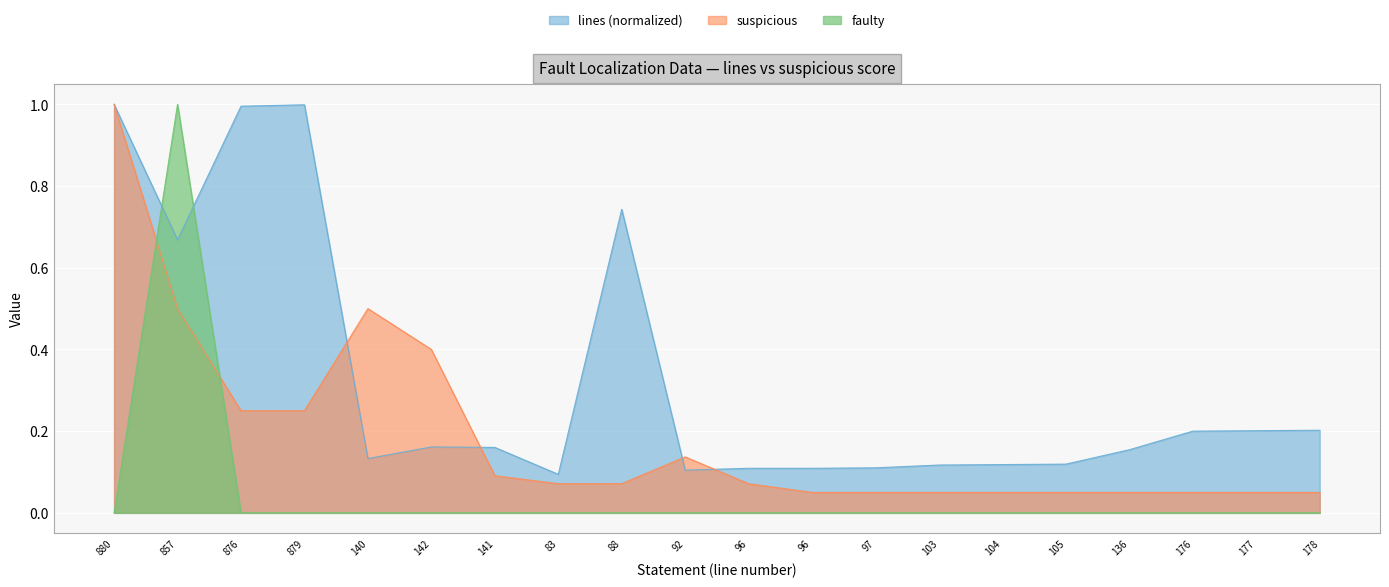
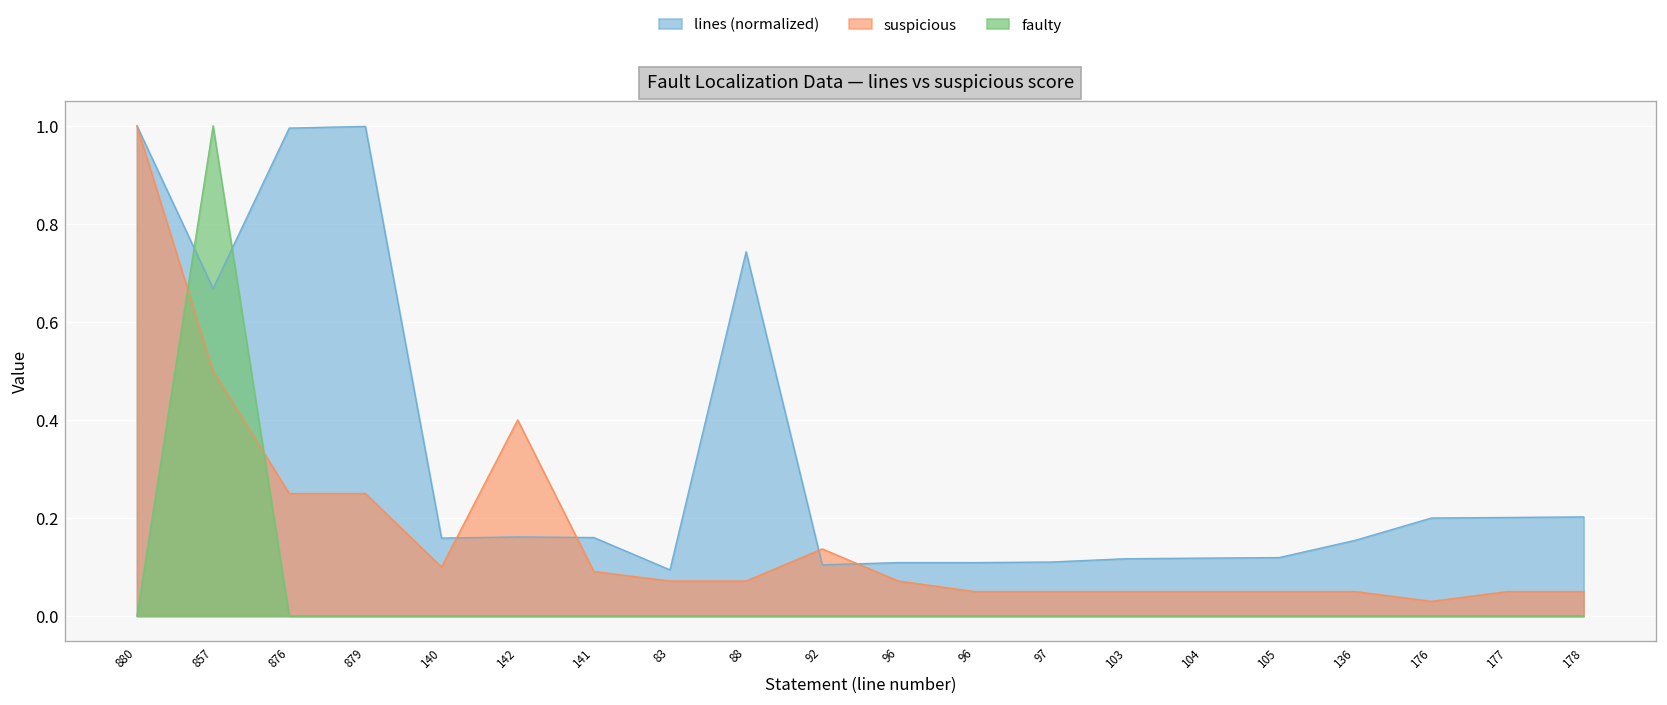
lines (normalized), 140: 0.13 -> 0.16
suspicious, 140: 0.5 -> 0.1
suspicious, 176: 0.05 -> 0.03
